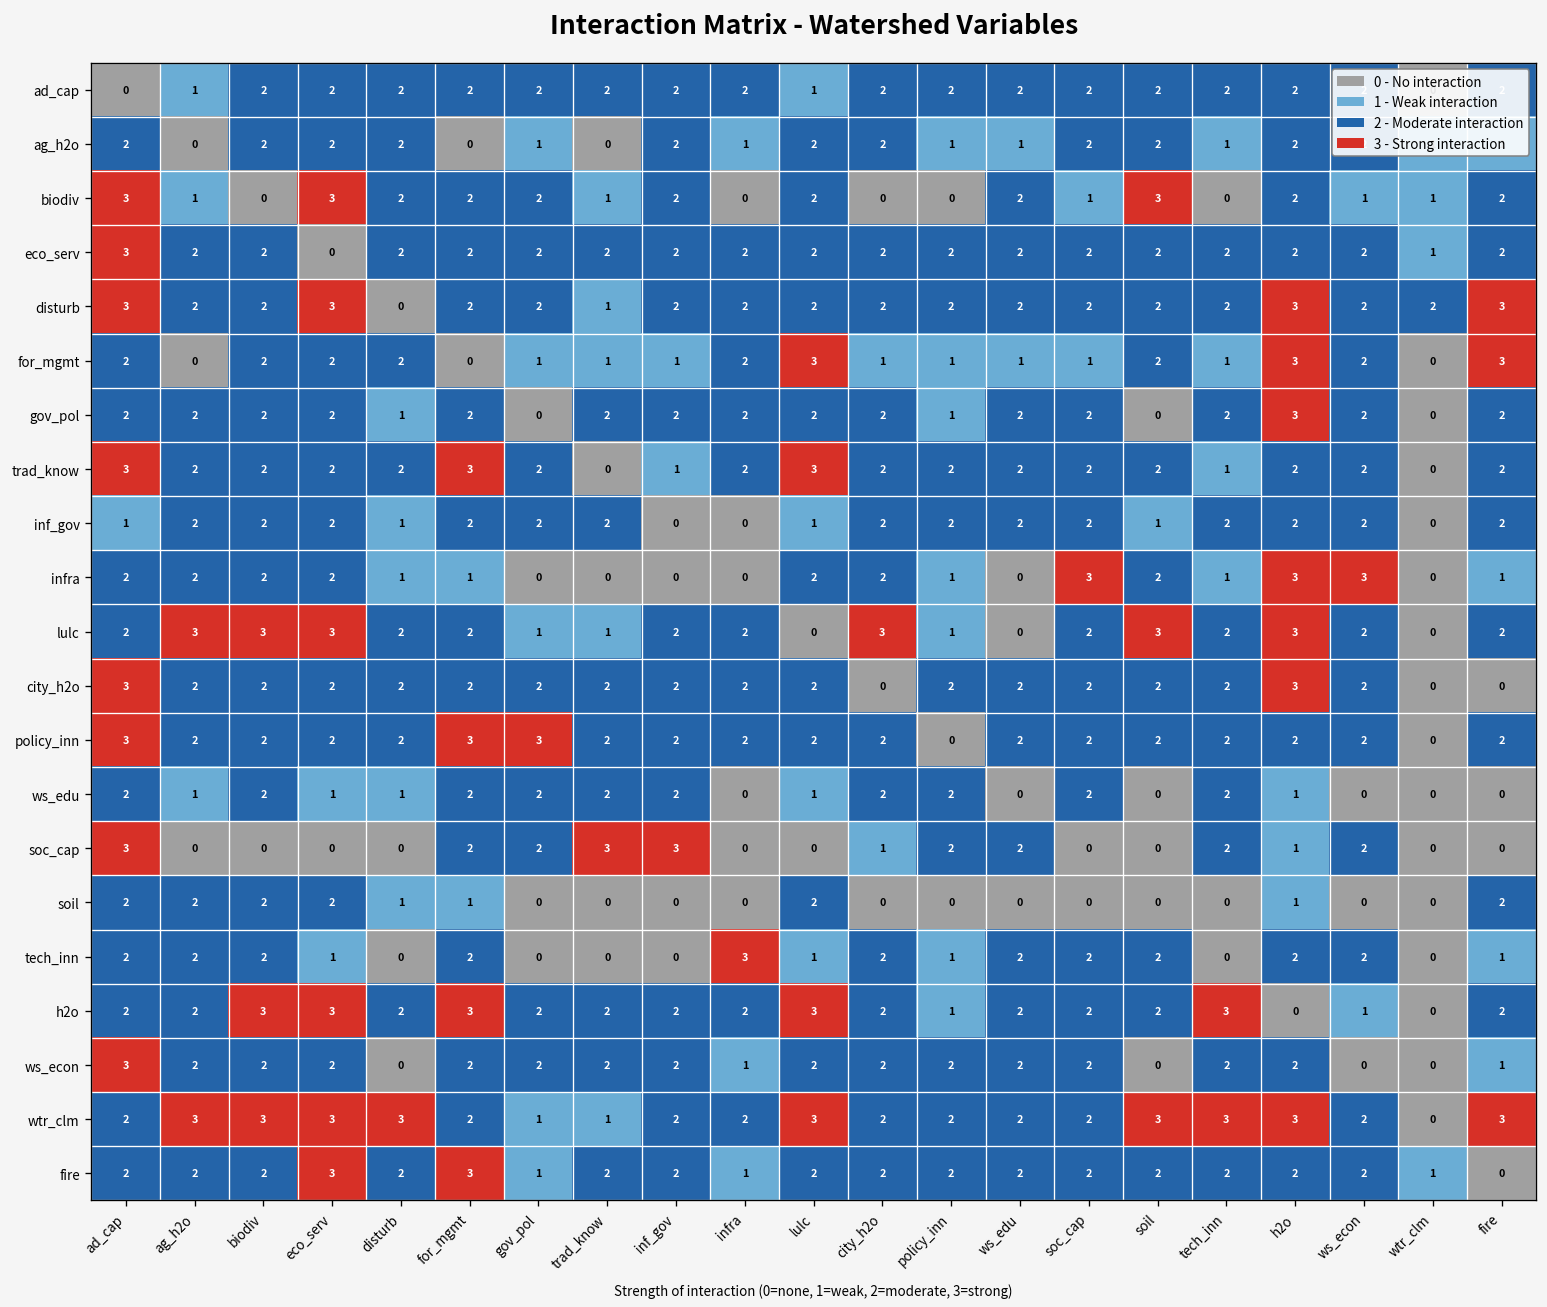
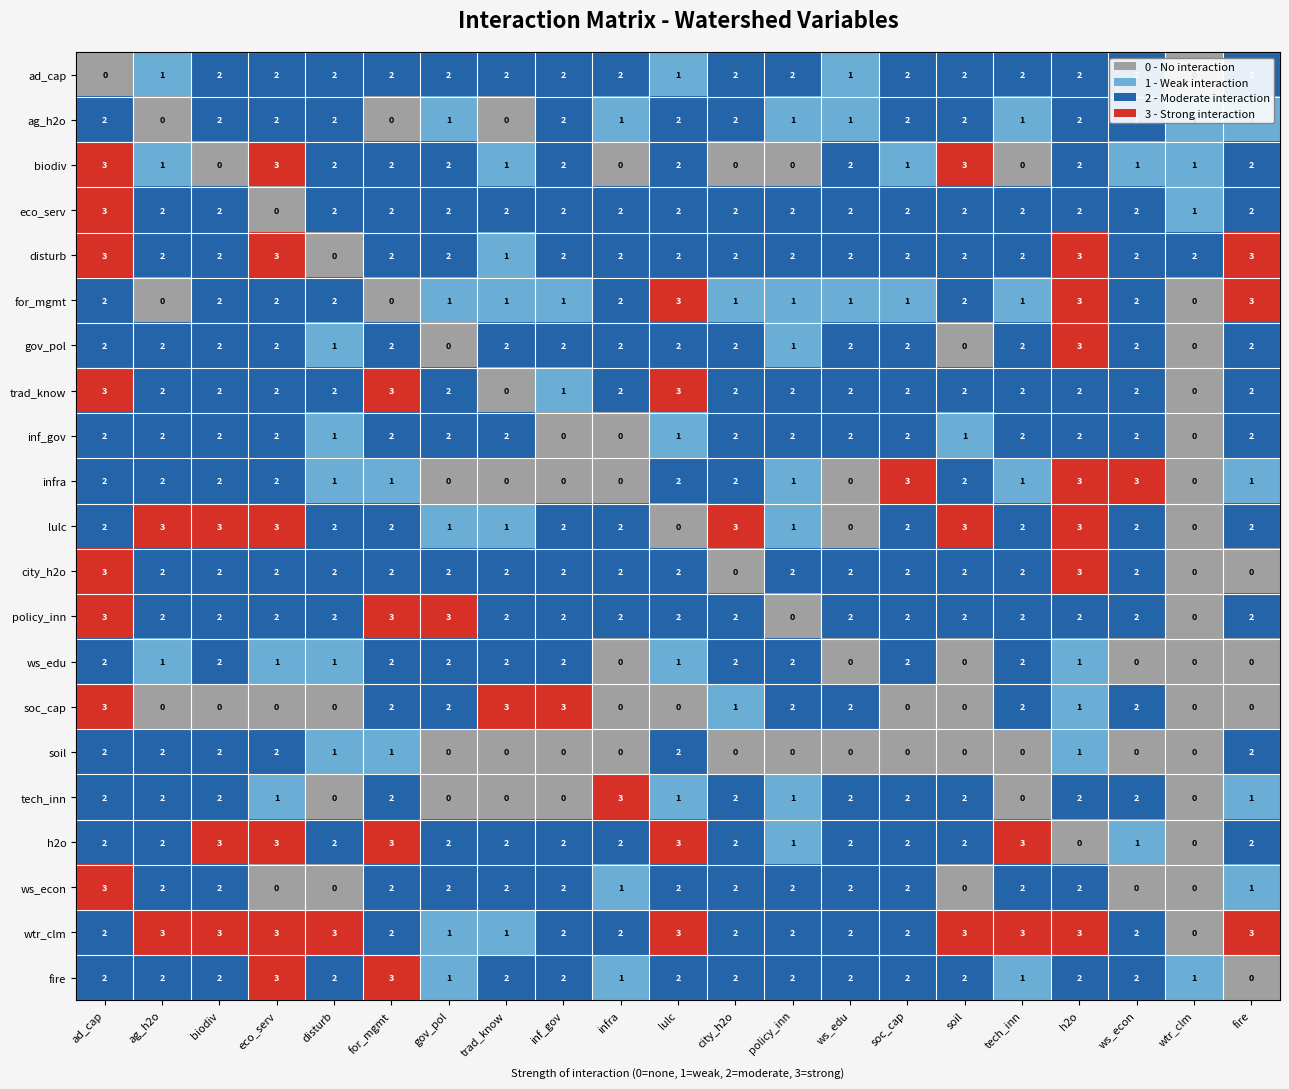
ad_cap, ws_edu: 2 -> 1
trad_know, tech_inn: 1 -> 2
inf_gov, ad_cap: 1 -> 2
ws_econ, eco_serv: 2 -> 0
fire, tech_inn: 2 -> 1
